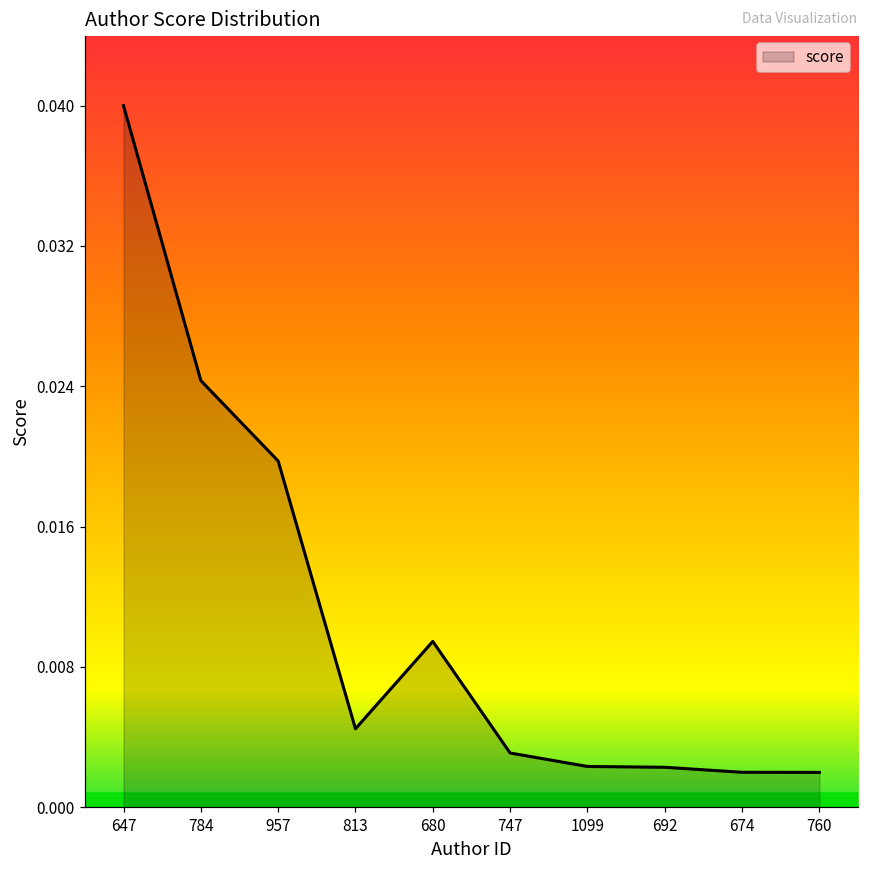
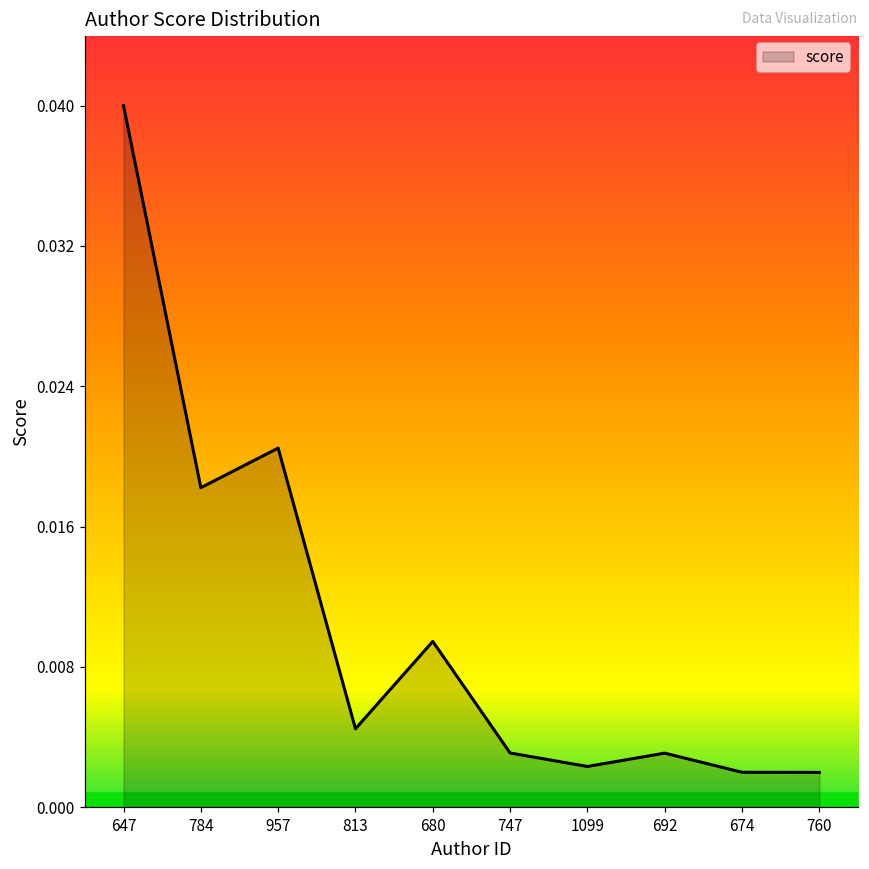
784: 0.0246 -> 0.0184
957: 0.0200 -> 0.0207
692: 0.0023 -> 0.0031
